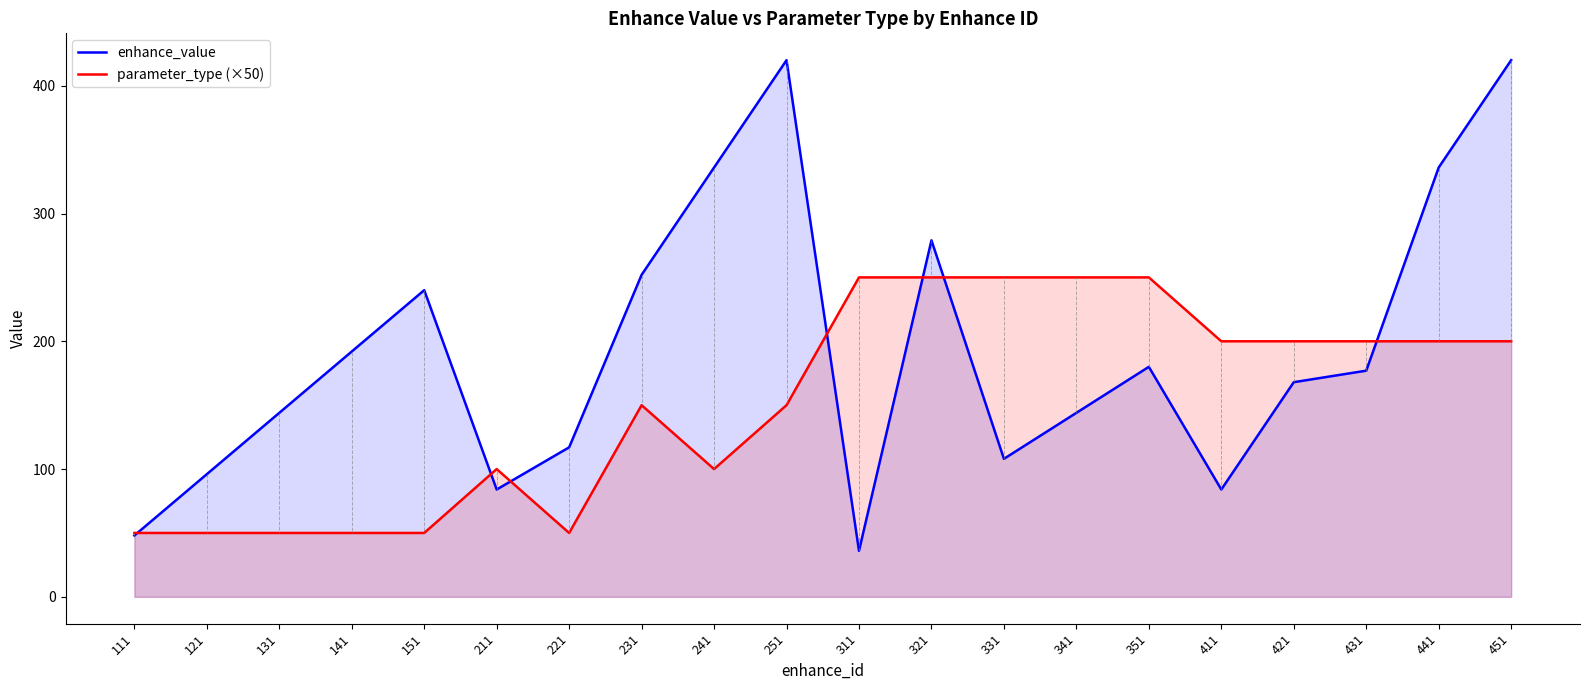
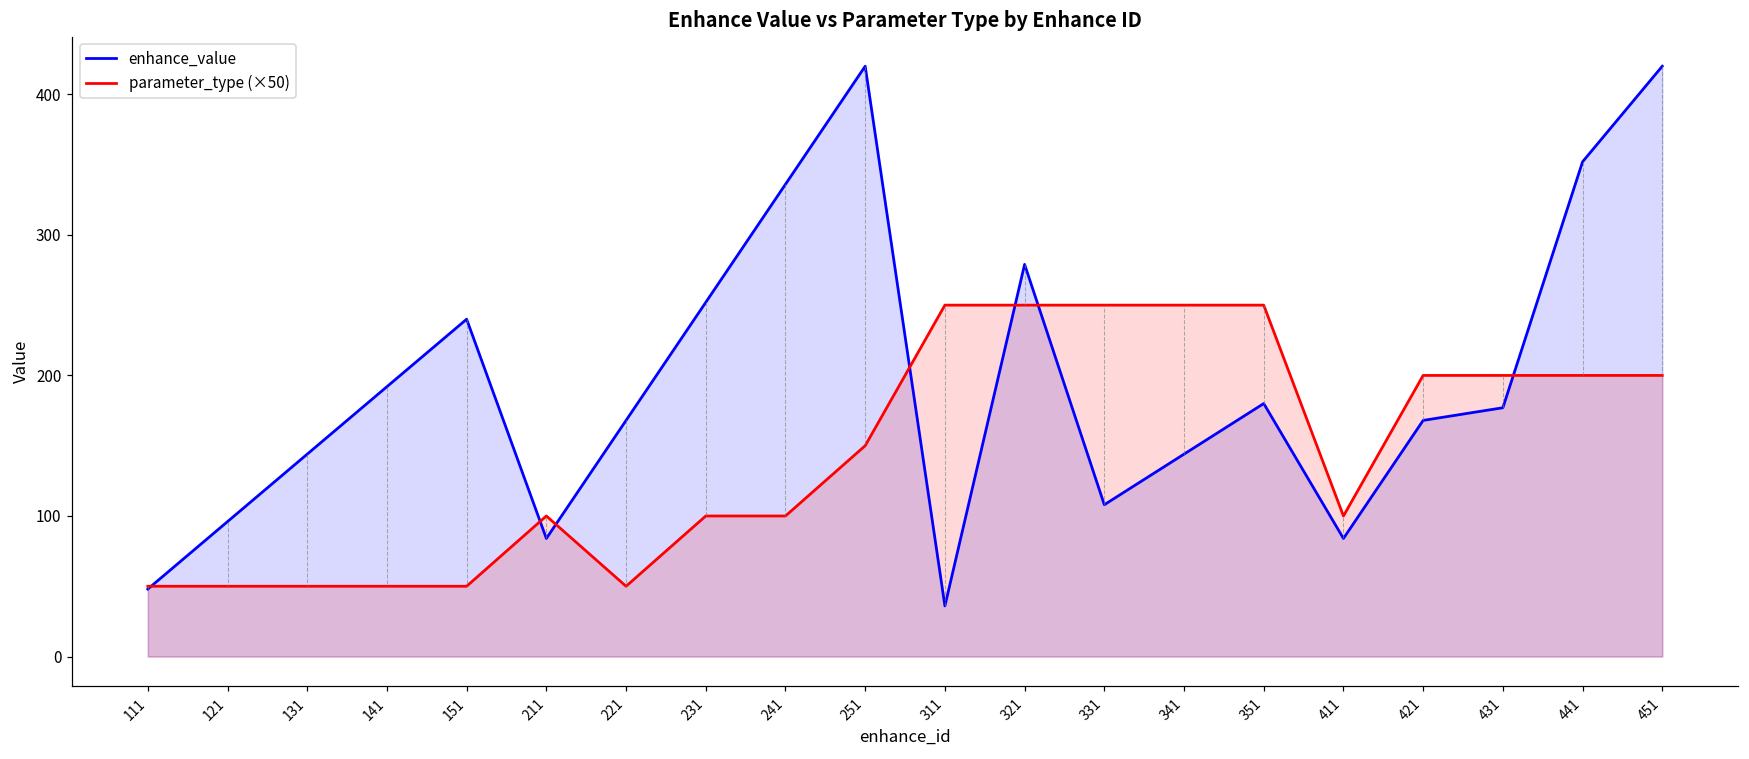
enhance_value, 221: 117 -> 168
parameter_type (×50), 231: 150 -> 100
parameter_type (×50), 411: 200 -> 100
enhance_value, 441: 336 -> 352
